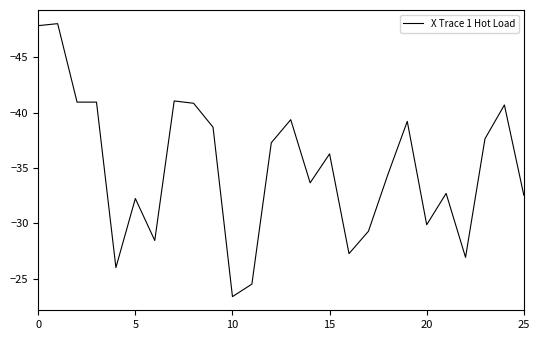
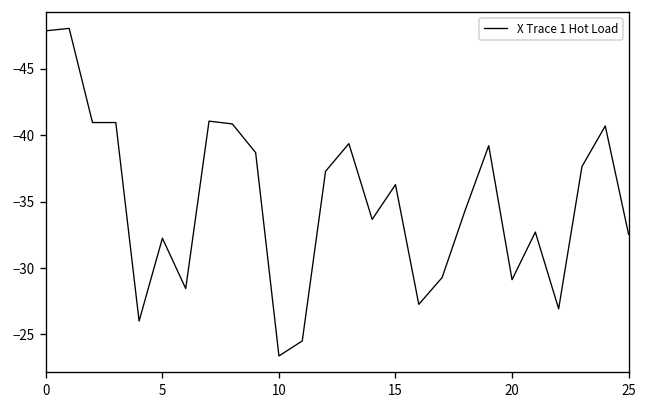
20: -29.9 -> -29.1
